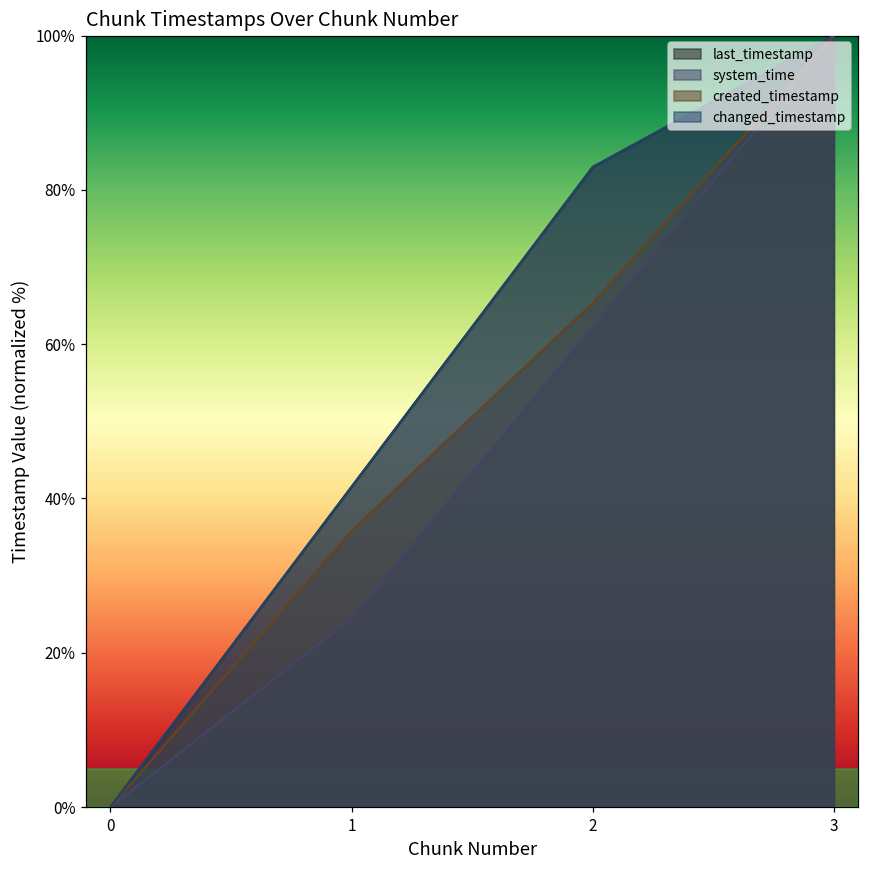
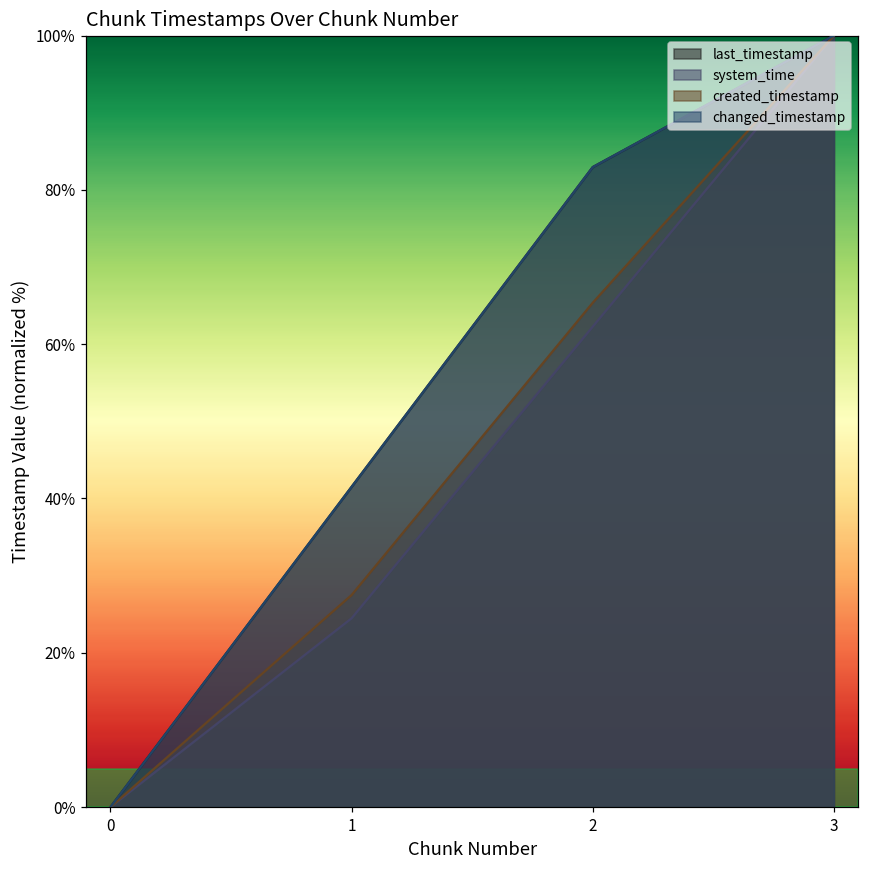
created_timestamp, 1: 36% -> 27%
